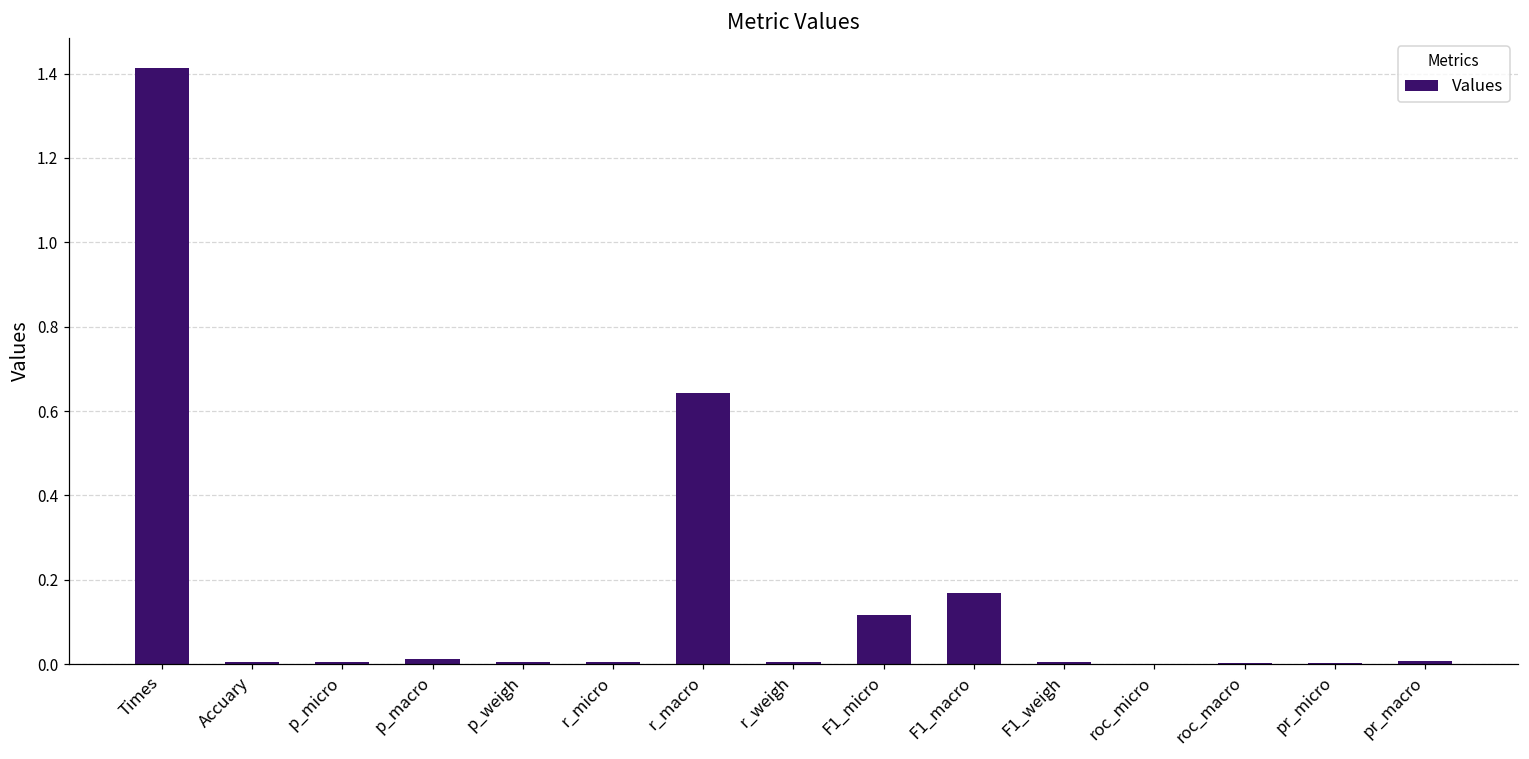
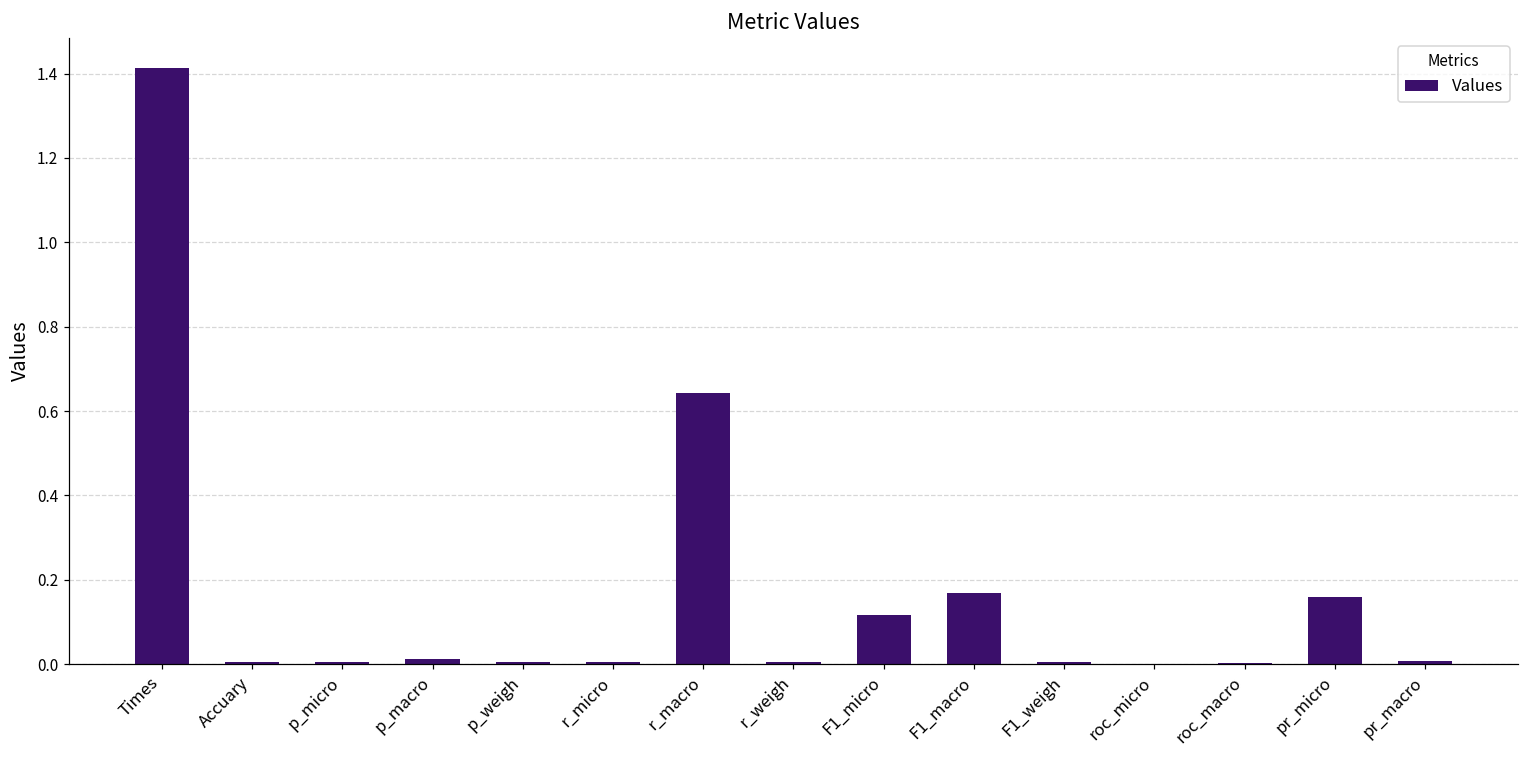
pr_micro: 0.00 -> 0.16
